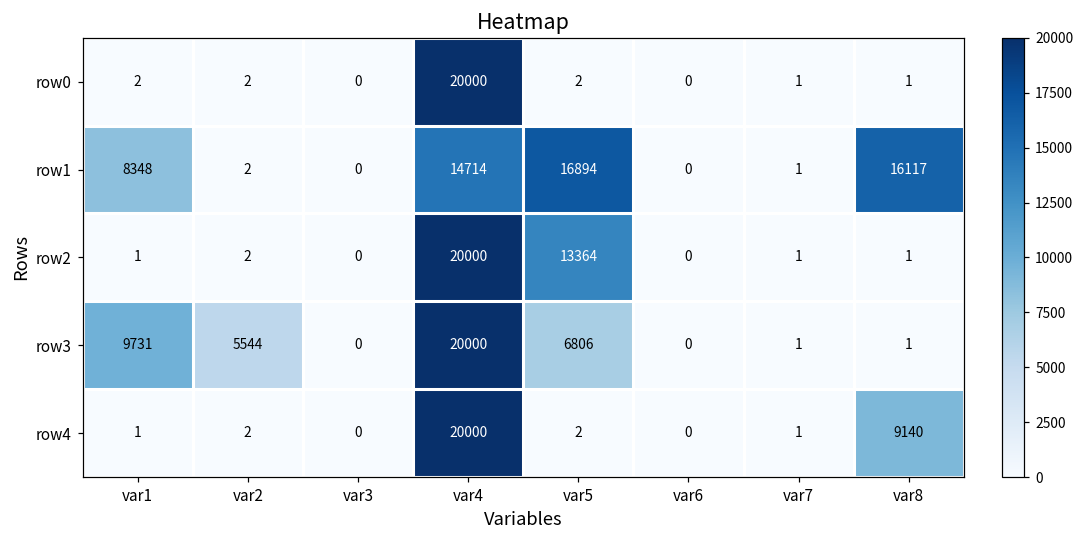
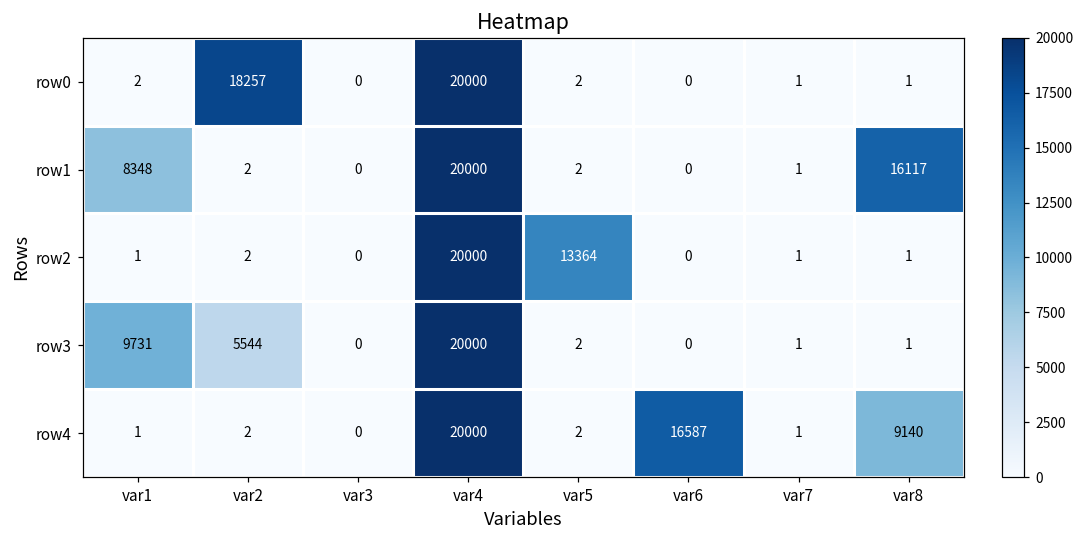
row0, var2: 2 -> 18257
row1, var4: 14714 -> 20000
row1, var5: 16894 -> 2
row3, var5: 6806 -> 2
row4, var6: 0 -> 16587
